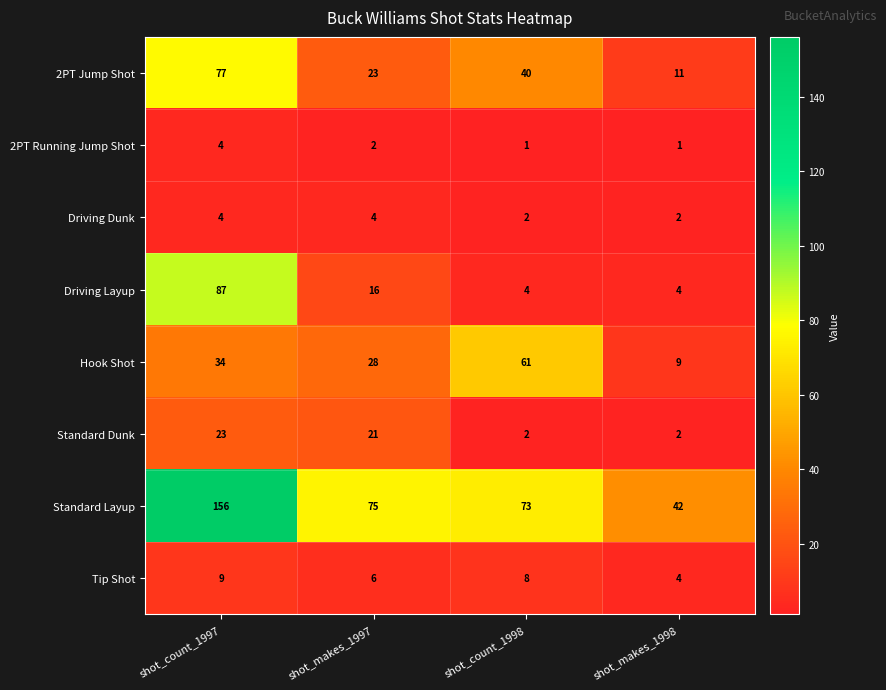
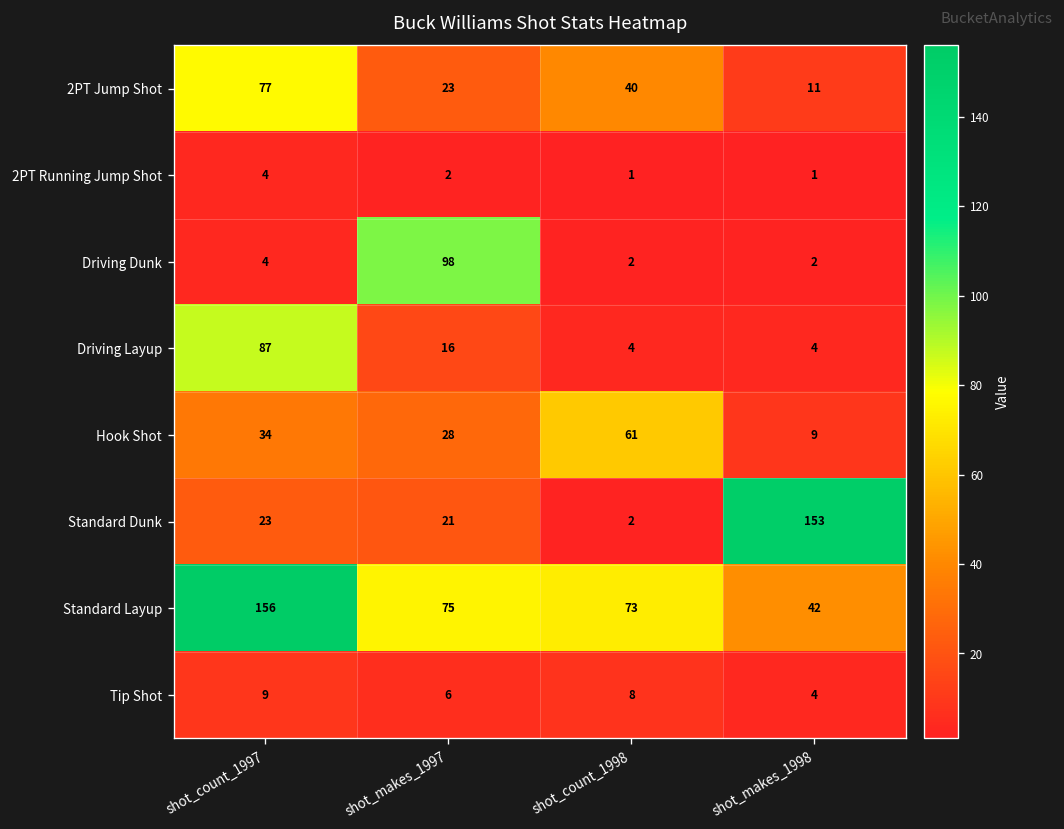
Driving Dunk, shot_makes_1997: 4 -> 98
Standard Dunk, shot_makes_1998: 2 -> 153
